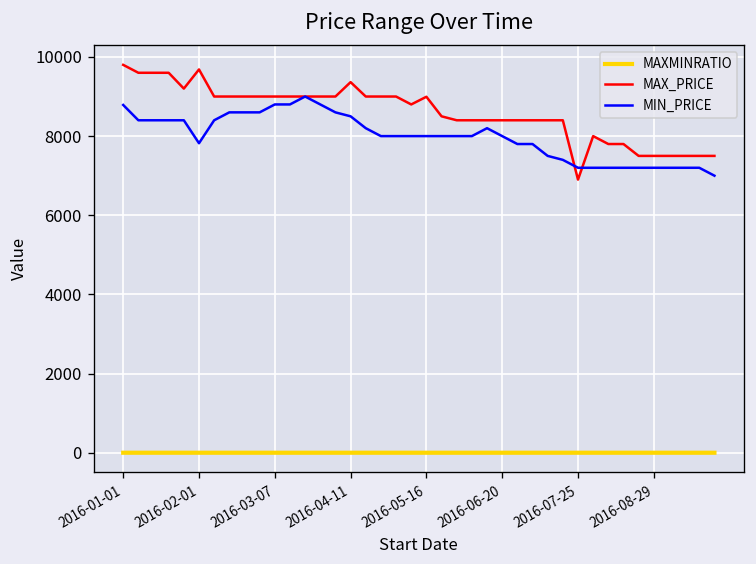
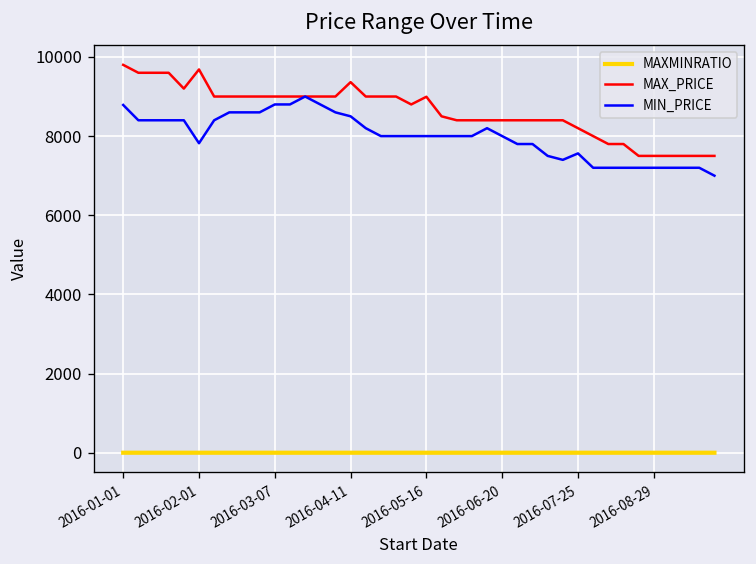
MAX_PRICE, 2016-07-25: 6900 -> 8200
MIN_PRICE, 2016-07-25: 7200 -> 7600
